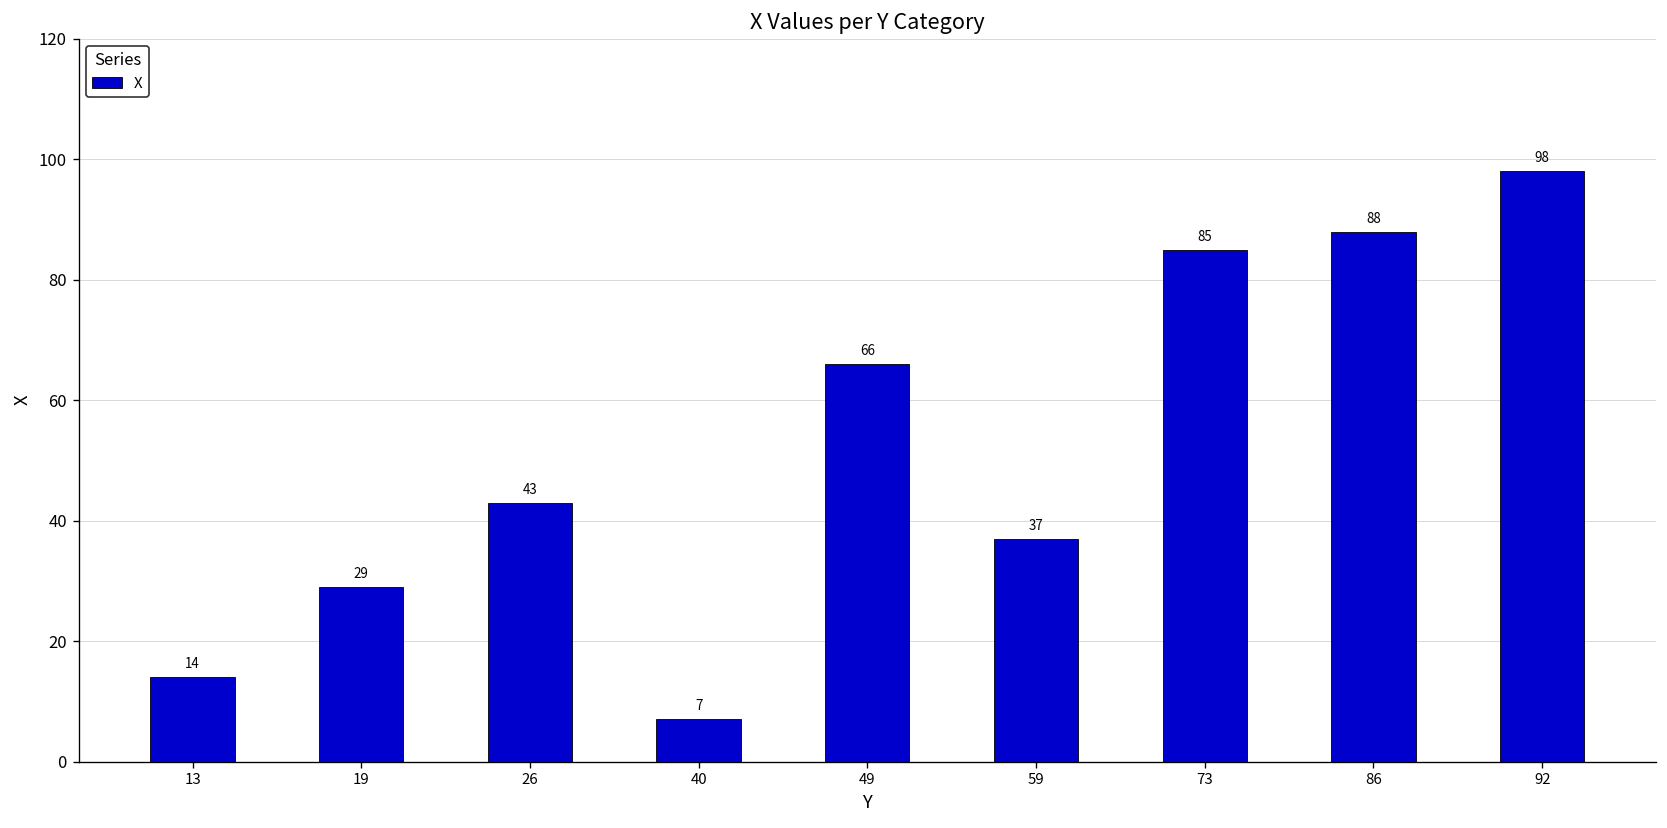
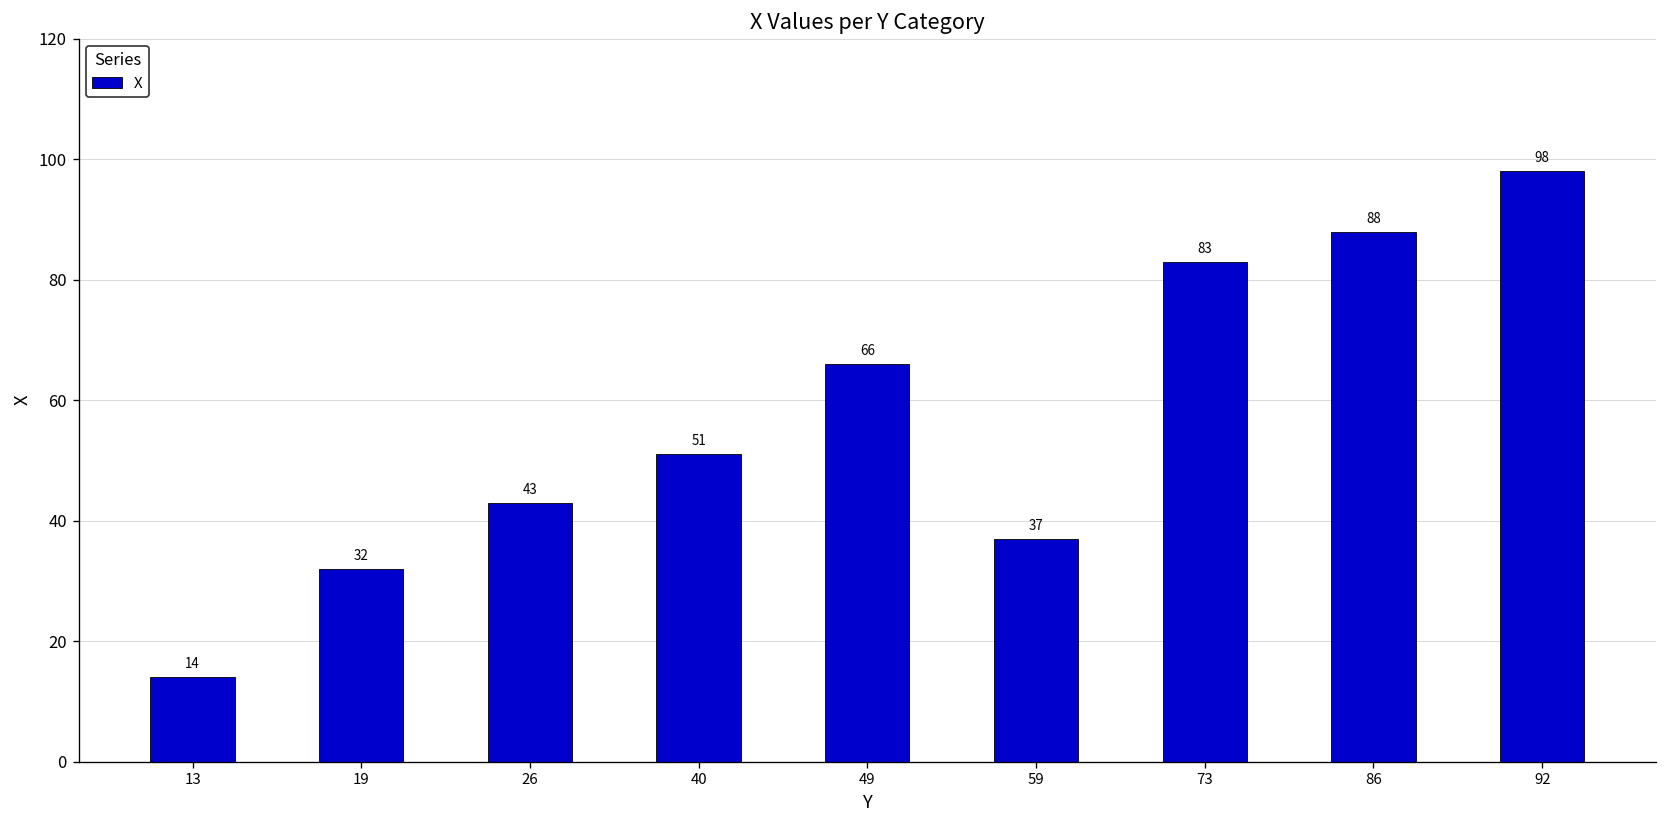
19: 29 -> 32
40: 7 -> 51
73: 85 -> 83
